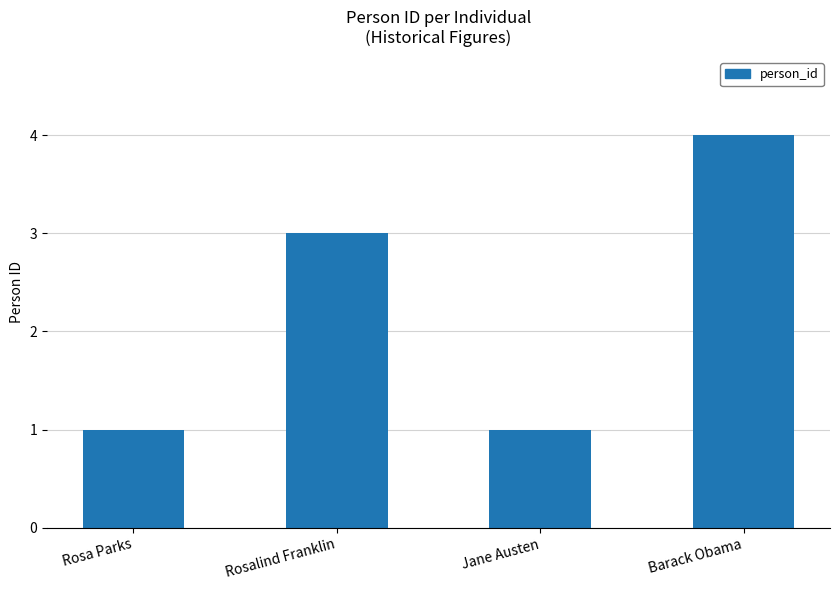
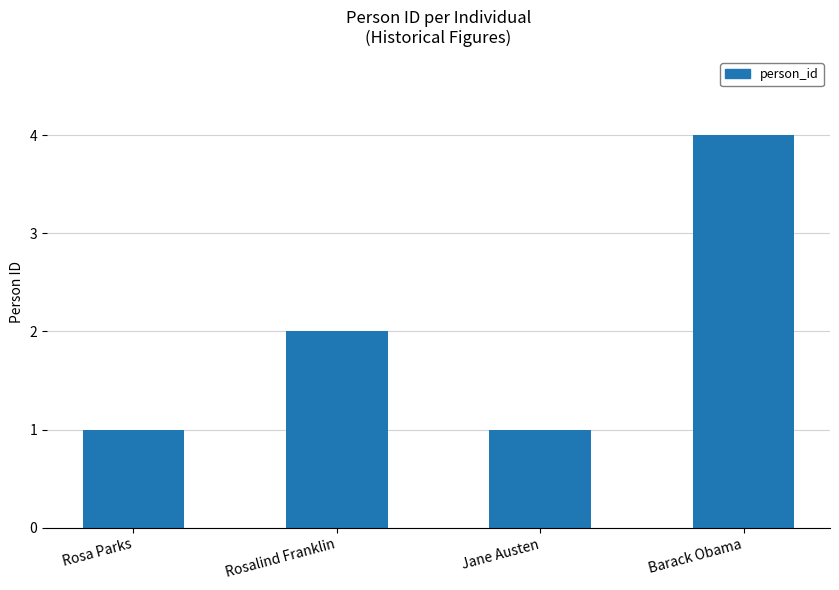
Rosalind Franklin: 3 -> 2
